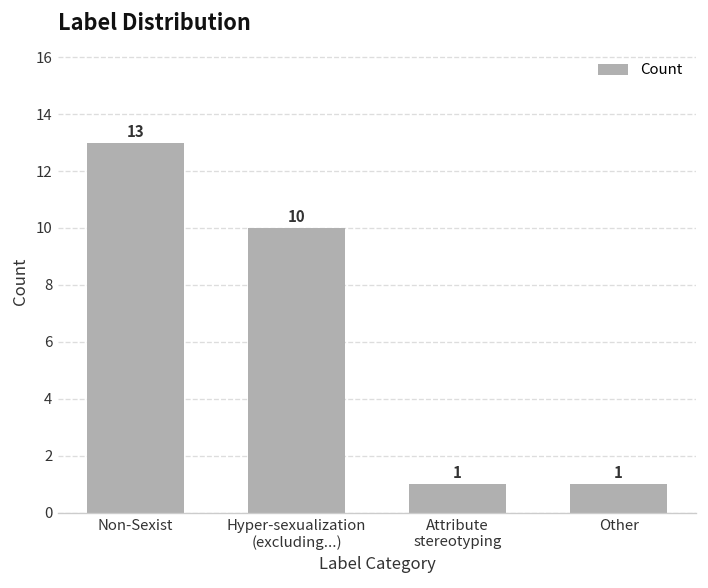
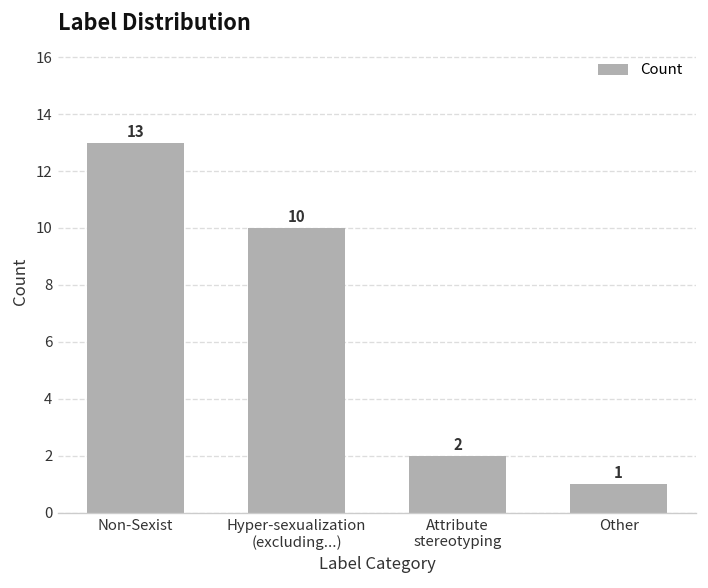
Attribute stereotyping: 1 -> 2
